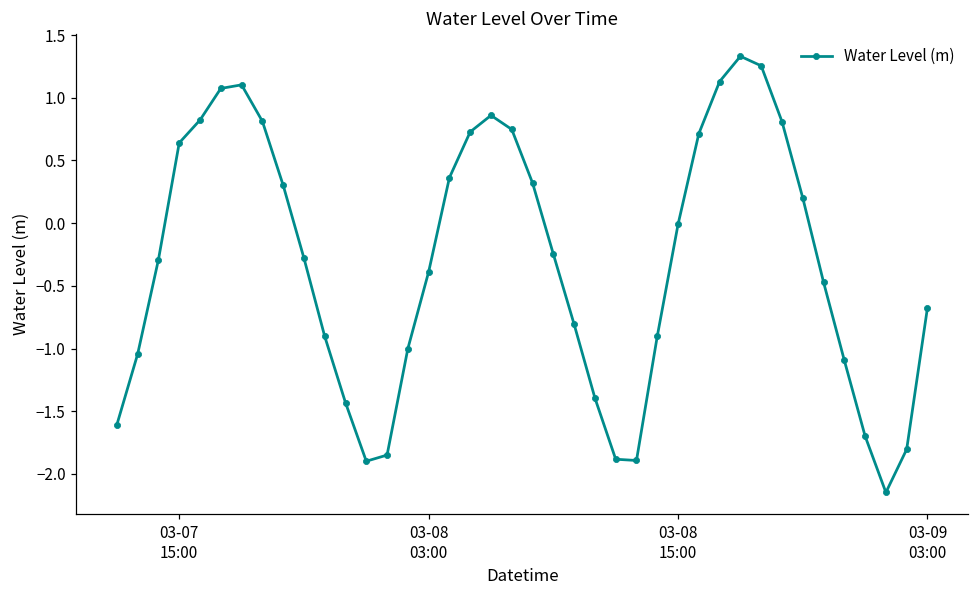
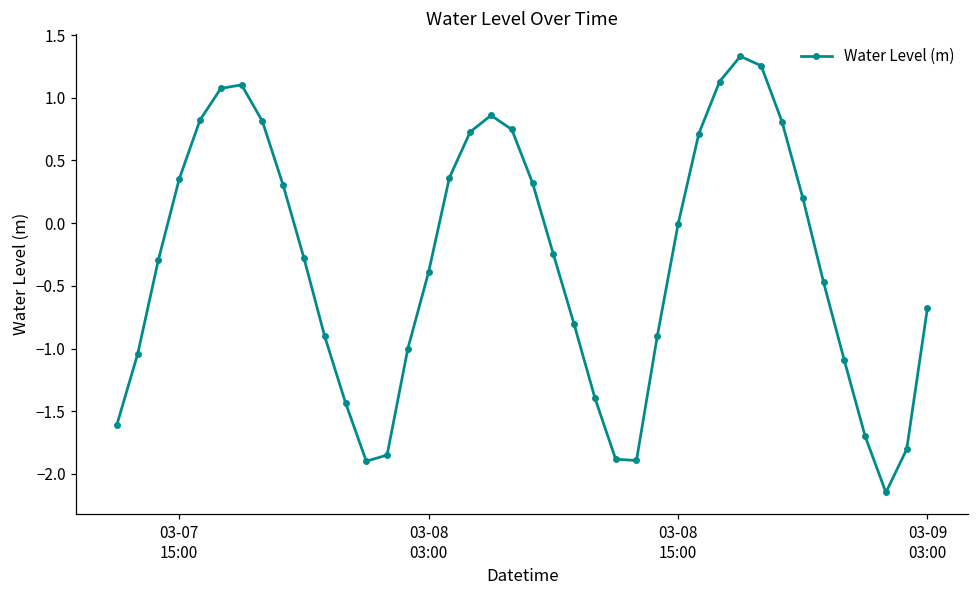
03-07 15:00: 0.64 -> 0.35
